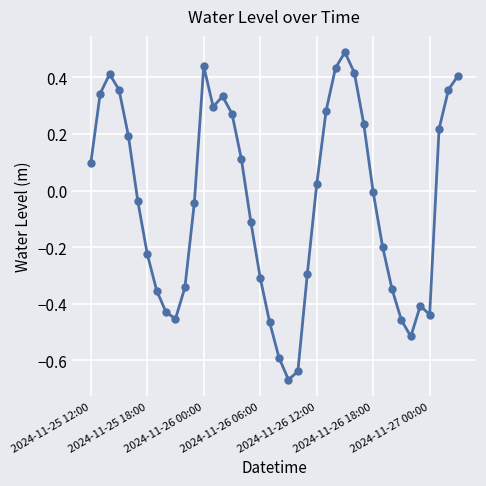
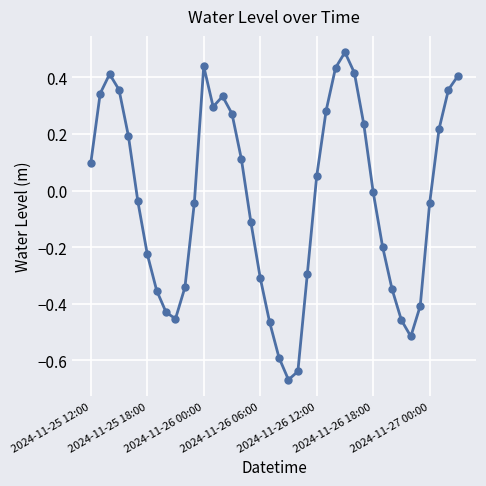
2024-11-26 12:00: 0.02 -> 0.05
2024-11-27 00:00: -0.44 -> -0.04
